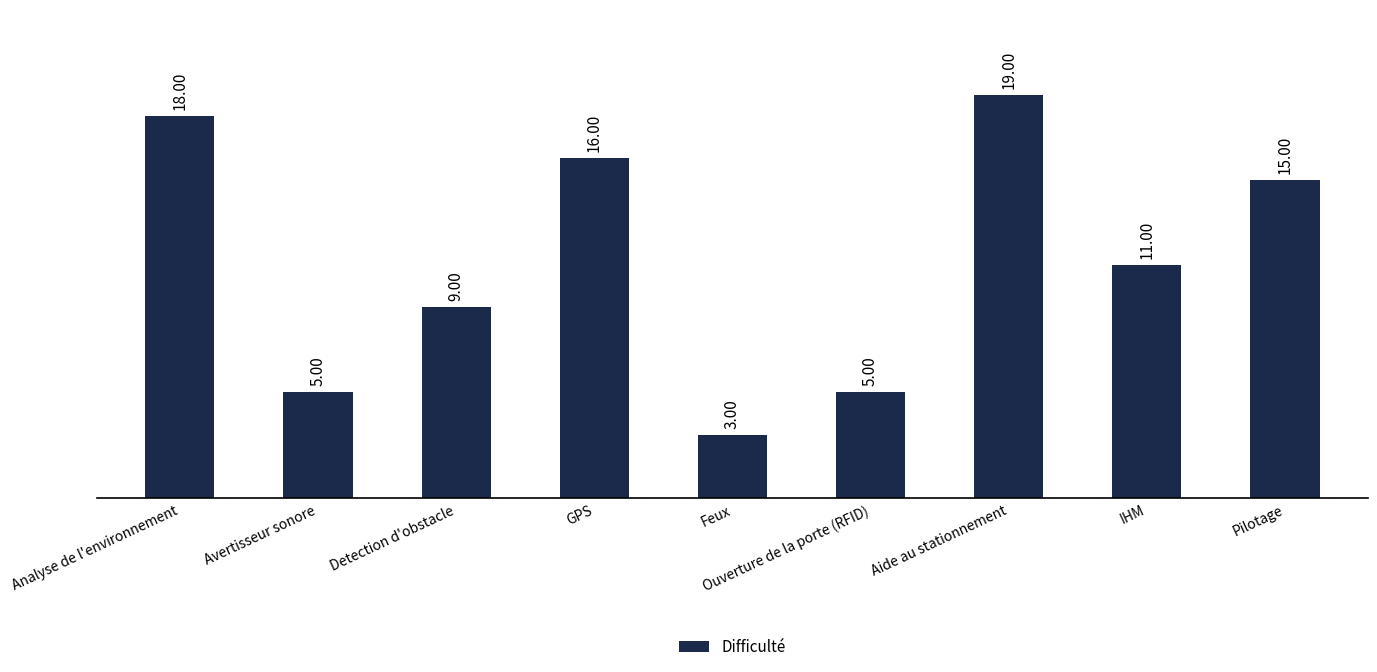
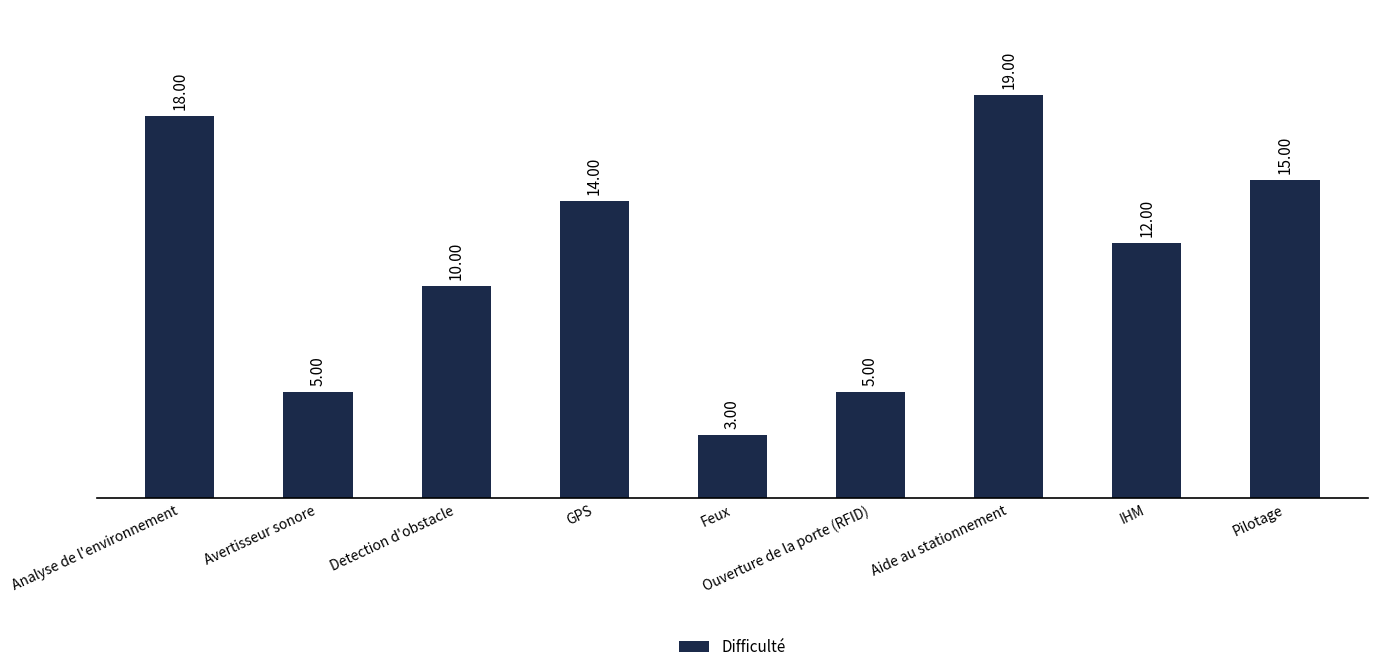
Detection d'obstacle: 9.00 -> 10.00
GPS: 16.00 -> 14.00
IHM: 11.00 -> 12.00
